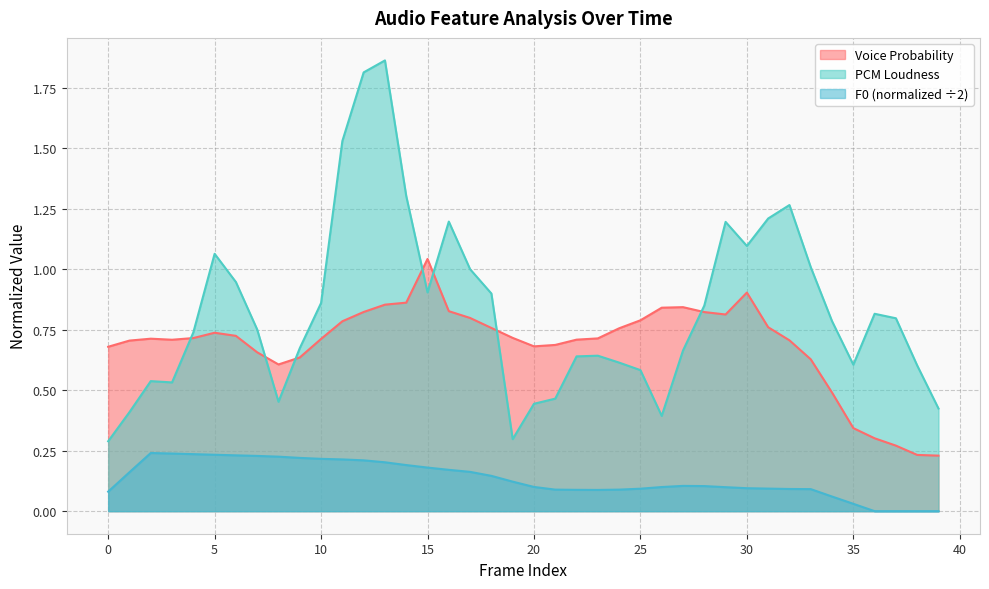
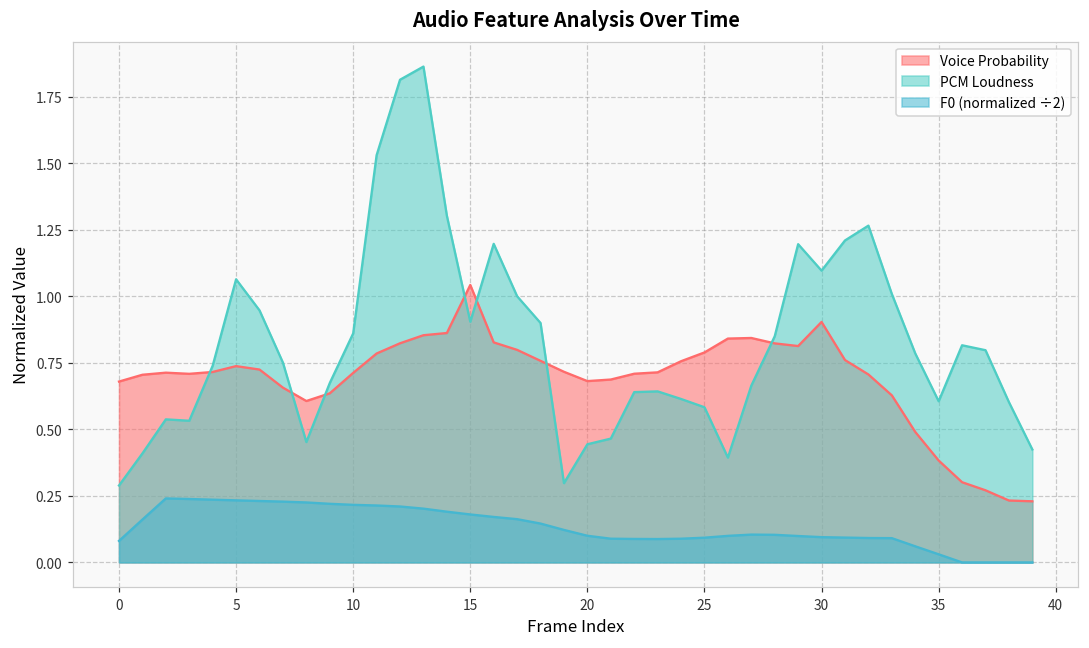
Voice Probability, 35: 0.34 -> 0.38
